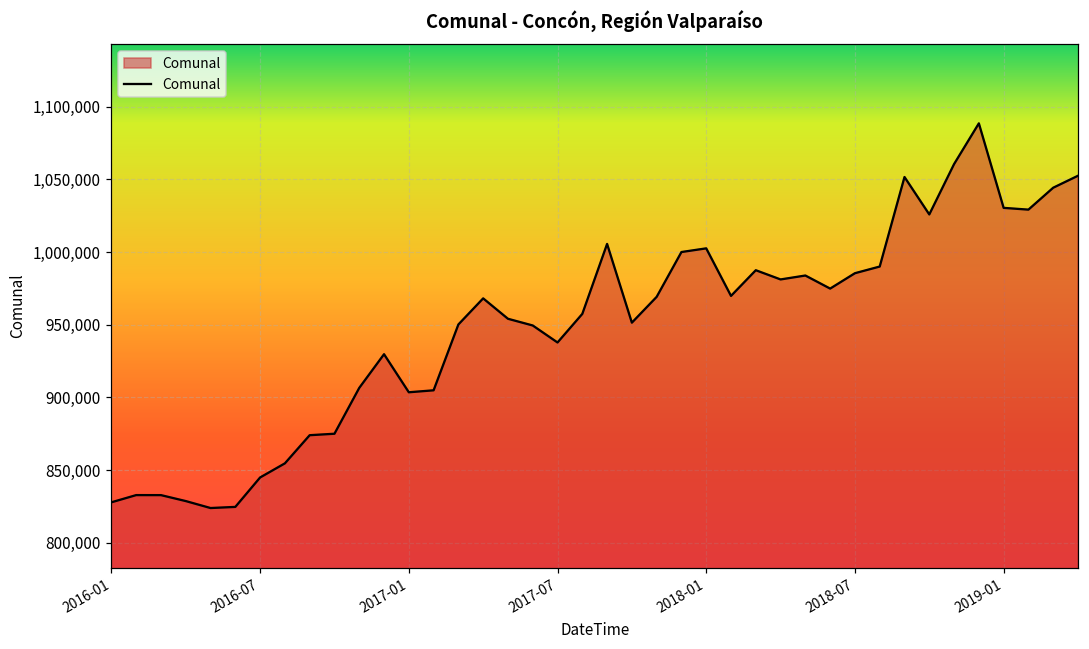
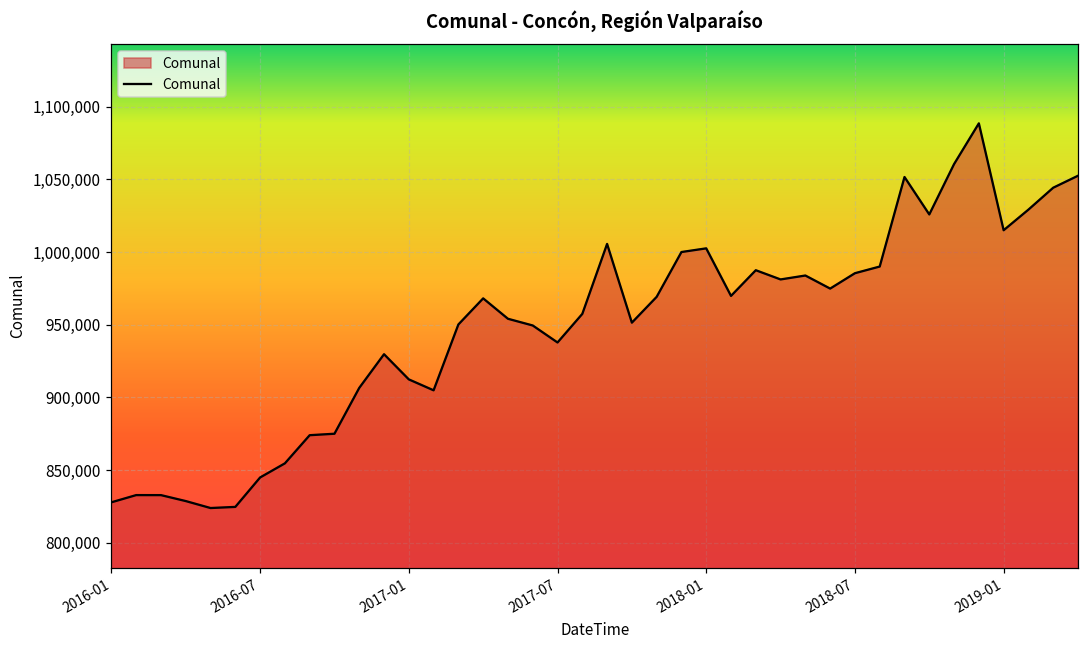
2017-01: 904,000 -> 912,000
2019-01: 1,030,000 -> 1,015,000
